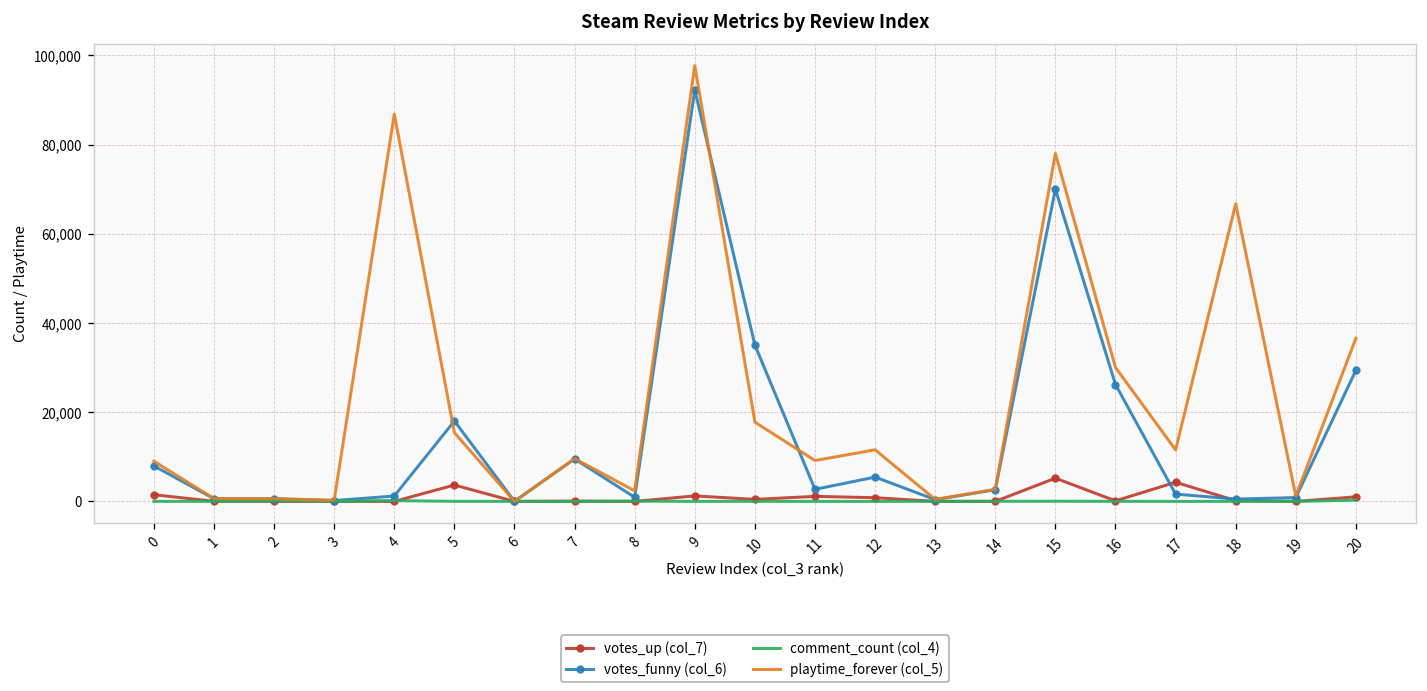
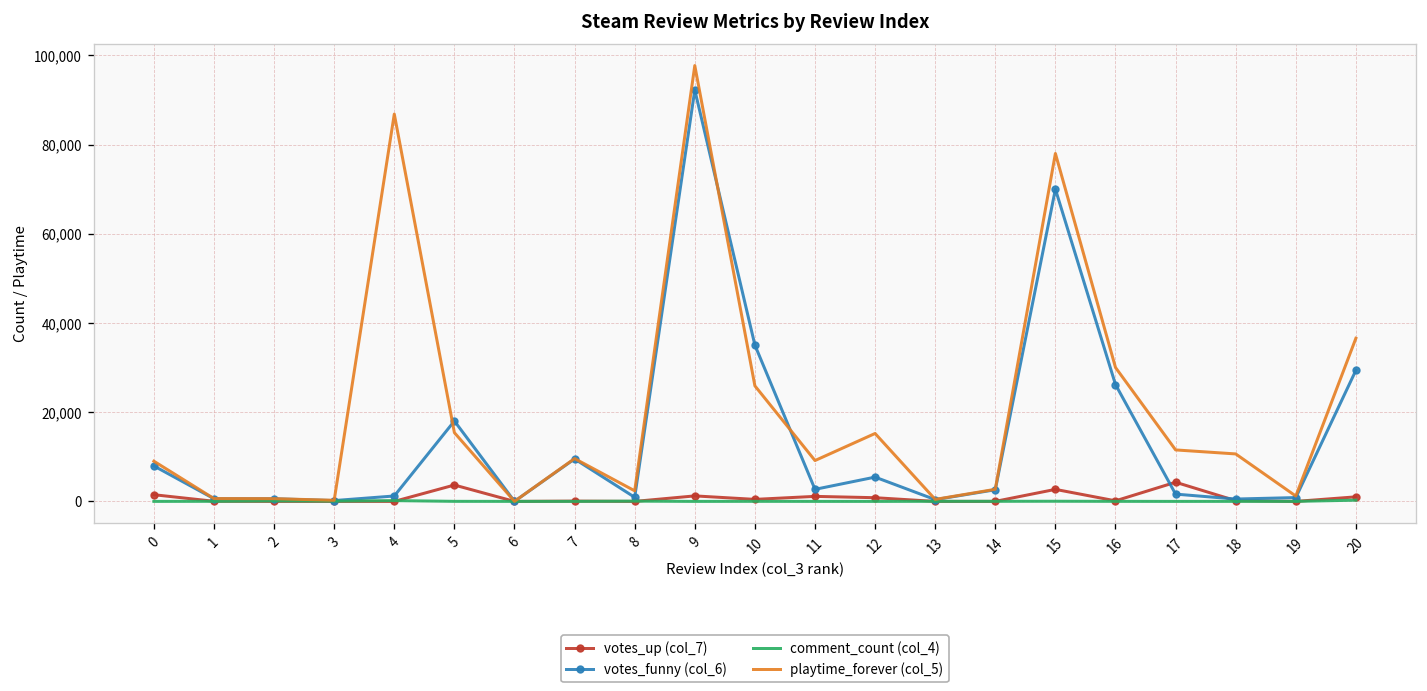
playtime_forever (col_5), 10: 18,000 -> 26,000
playtime_forever (col_5), 12: 12,000 -> 15,000
votes_up (col_7), 15: 5,000 -> 3,000
playtime_forever (col_5), 18: 67,000 -> 11,000
